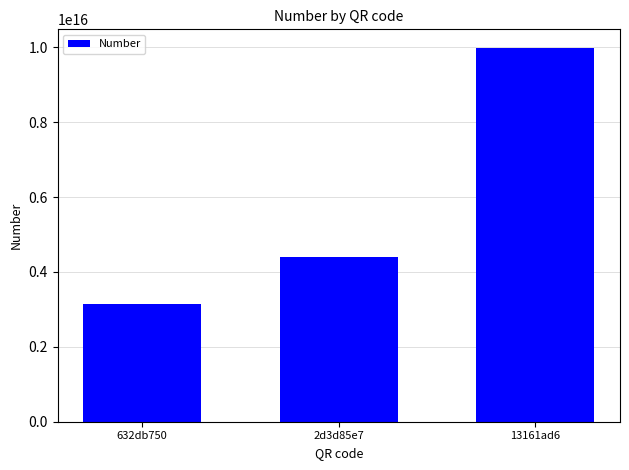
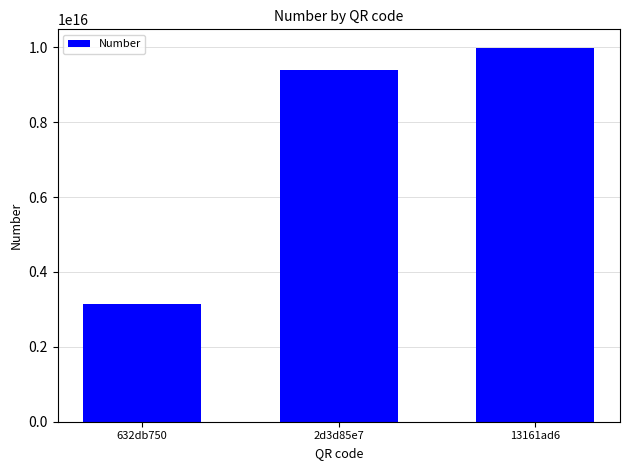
2d3d85e7: 4400000000000000 -> 9400000000000000
